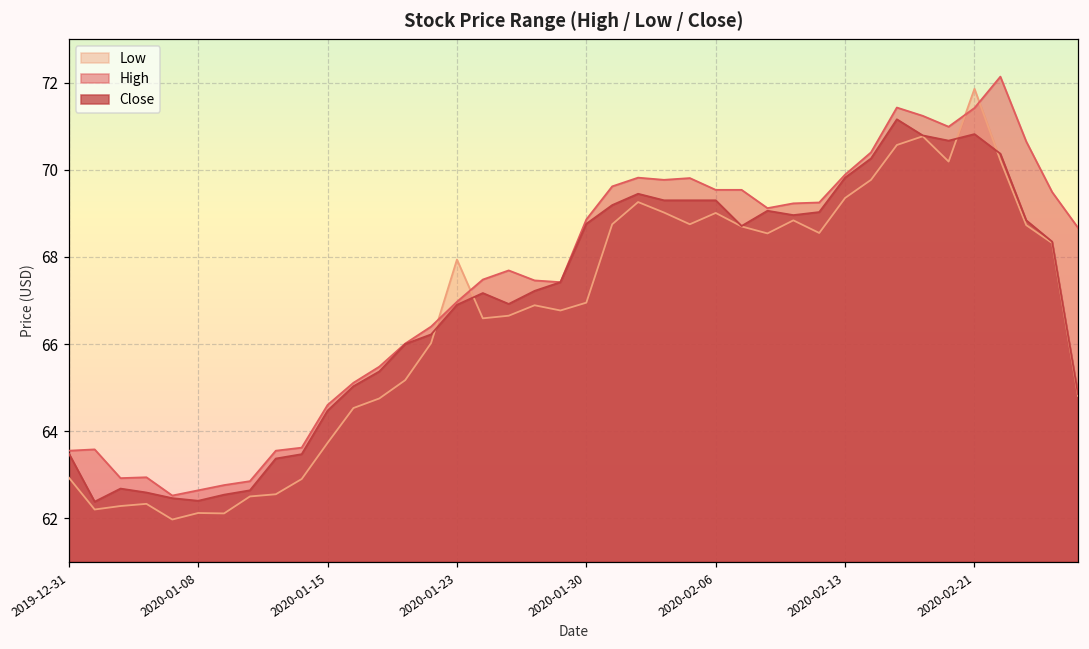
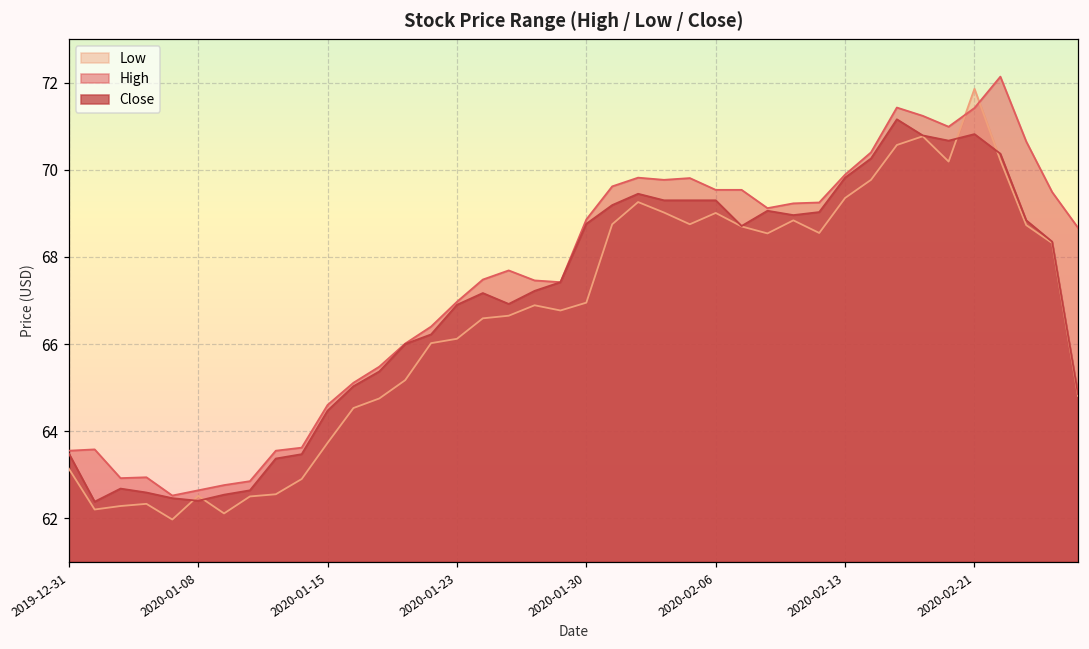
Low, 2019-12-31: 62.9 -> 63.1
Low, 2020-01-08: 62.1 -> 62.5
Low, 2020-01-23: 67.9 -> 66.1
